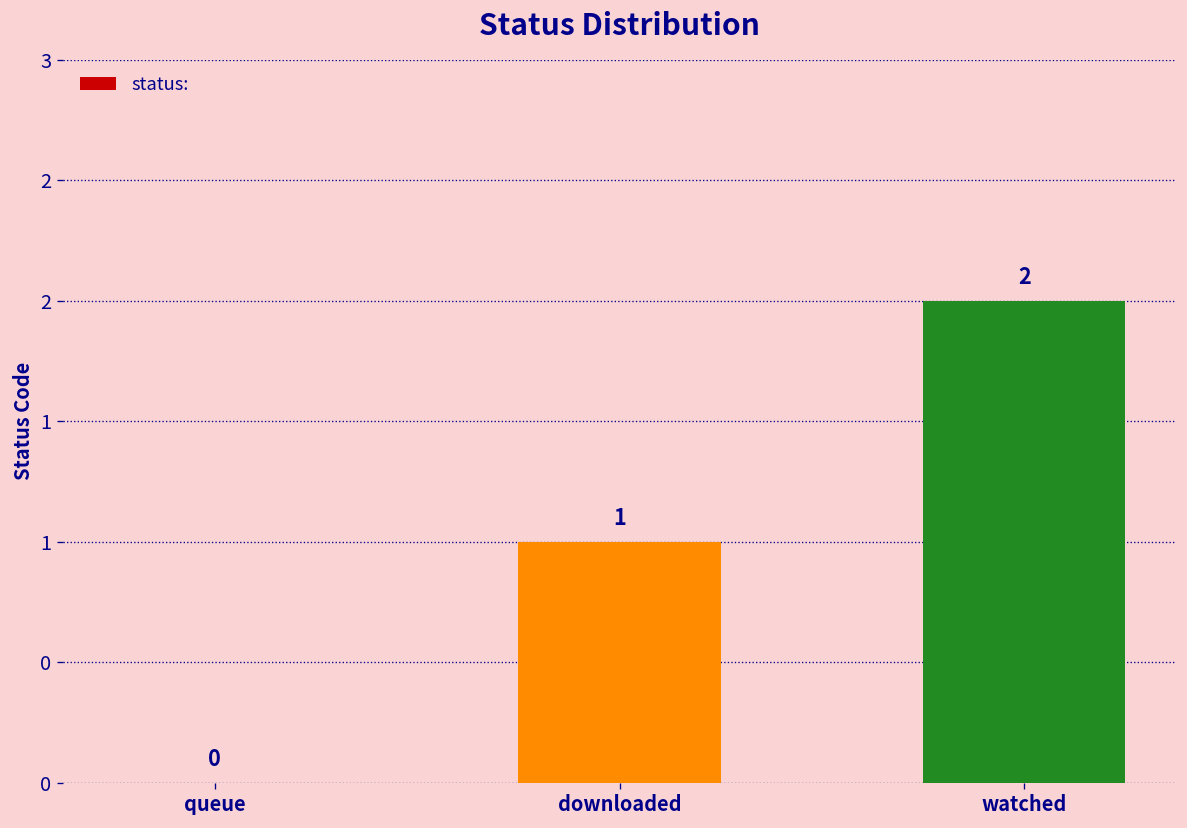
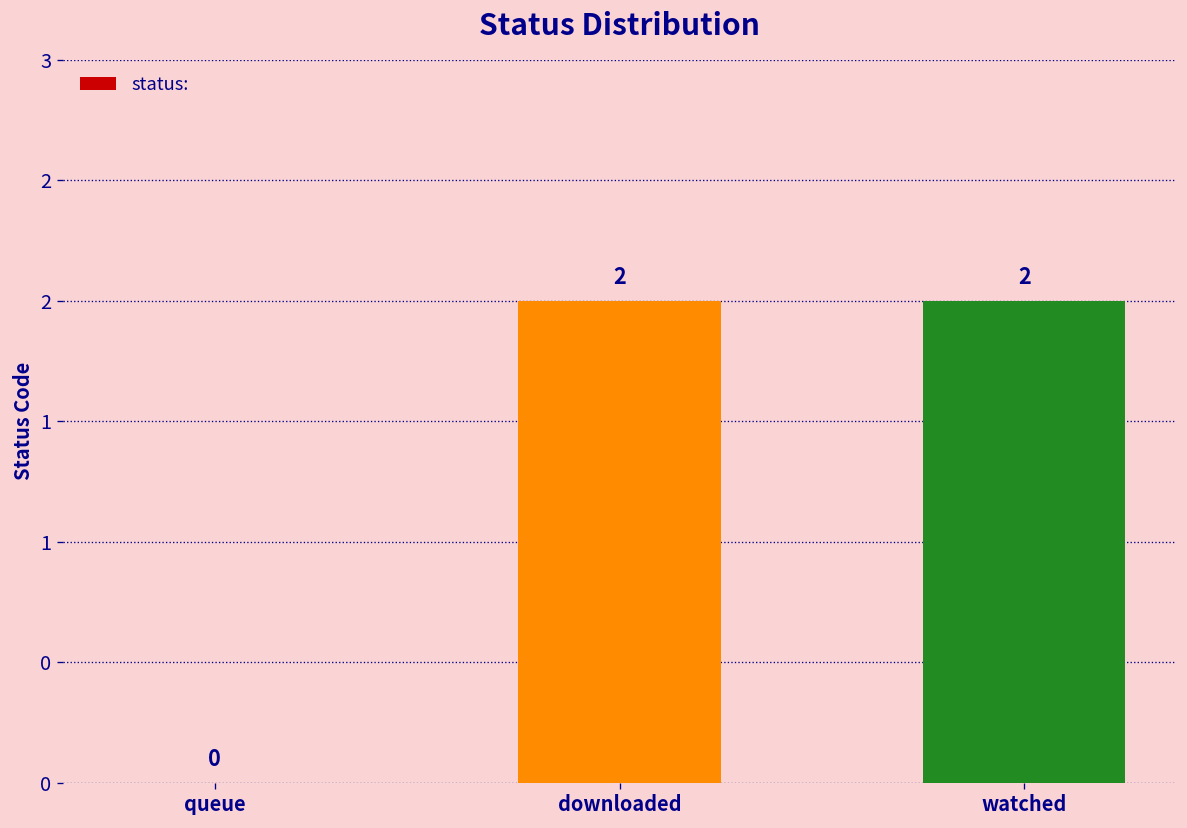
downloaded: 1 -> 2
